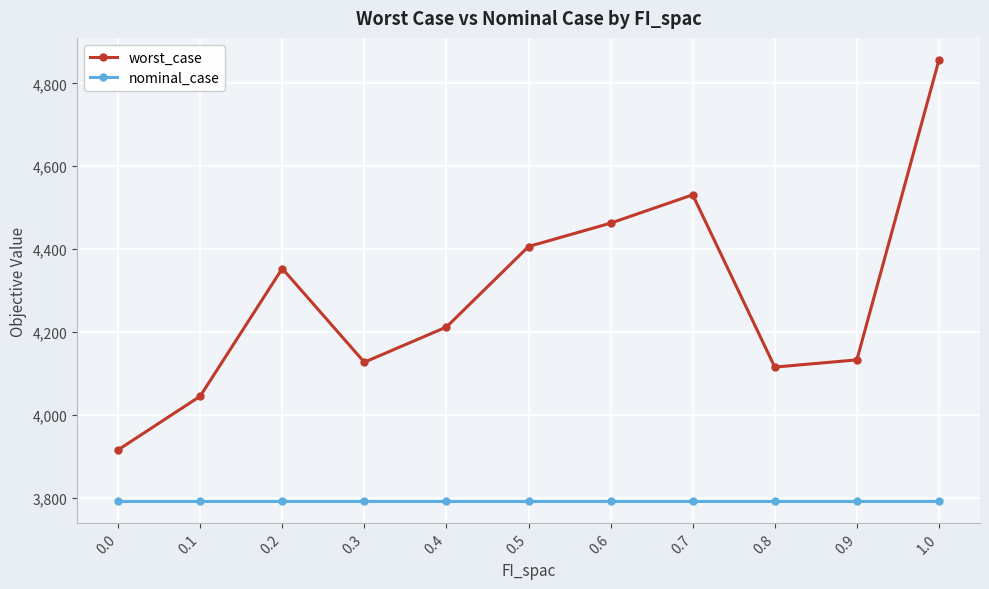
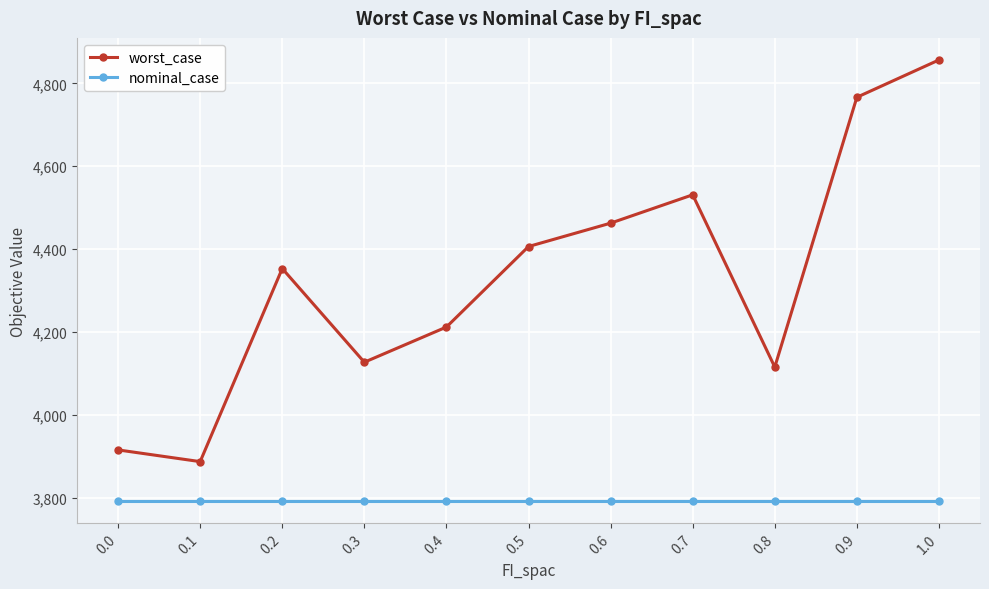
worst_case, 0.1: 4,050 -> 3,890
worst_case, 0.9: 4,130 -> 4,770
